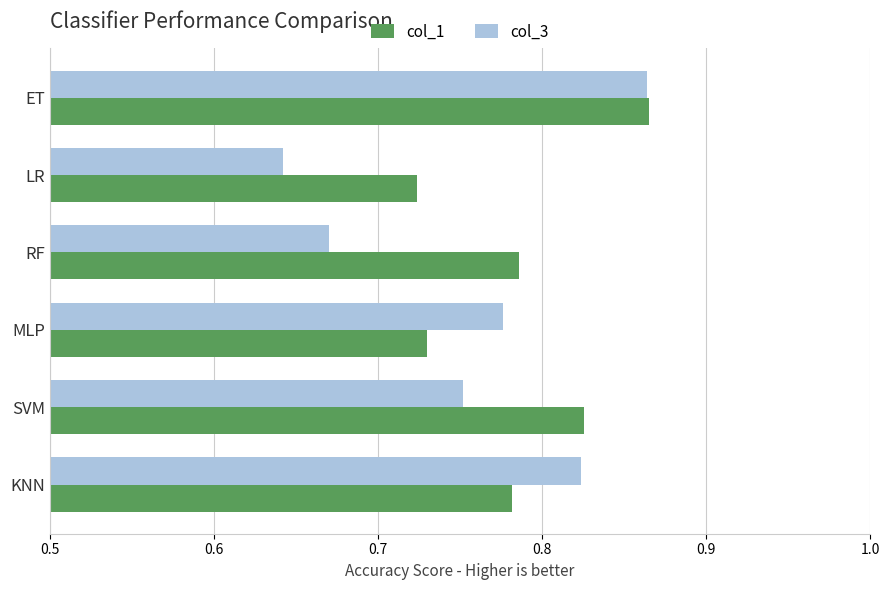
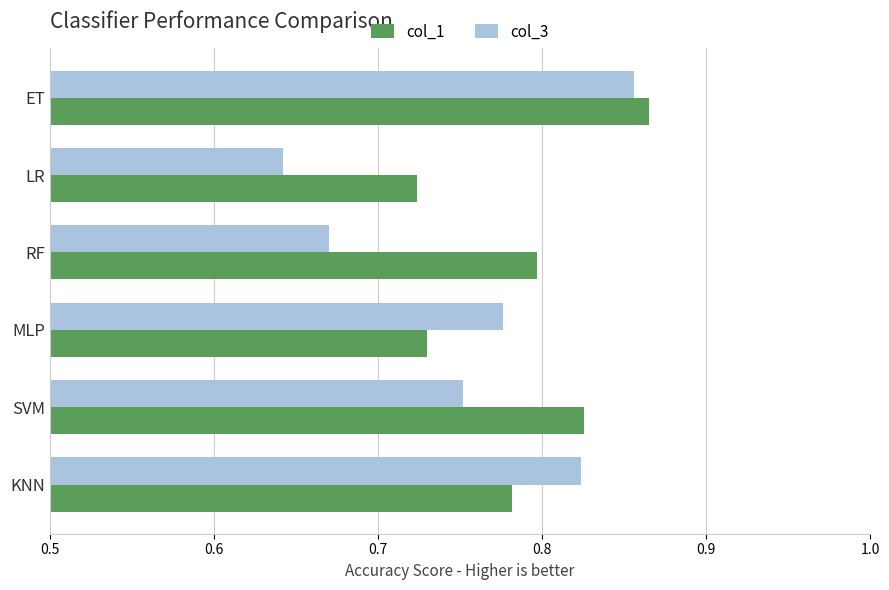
col_3, ET: 0.864 -> 0.856
col_1, RF: 0.786 -> 0.797
